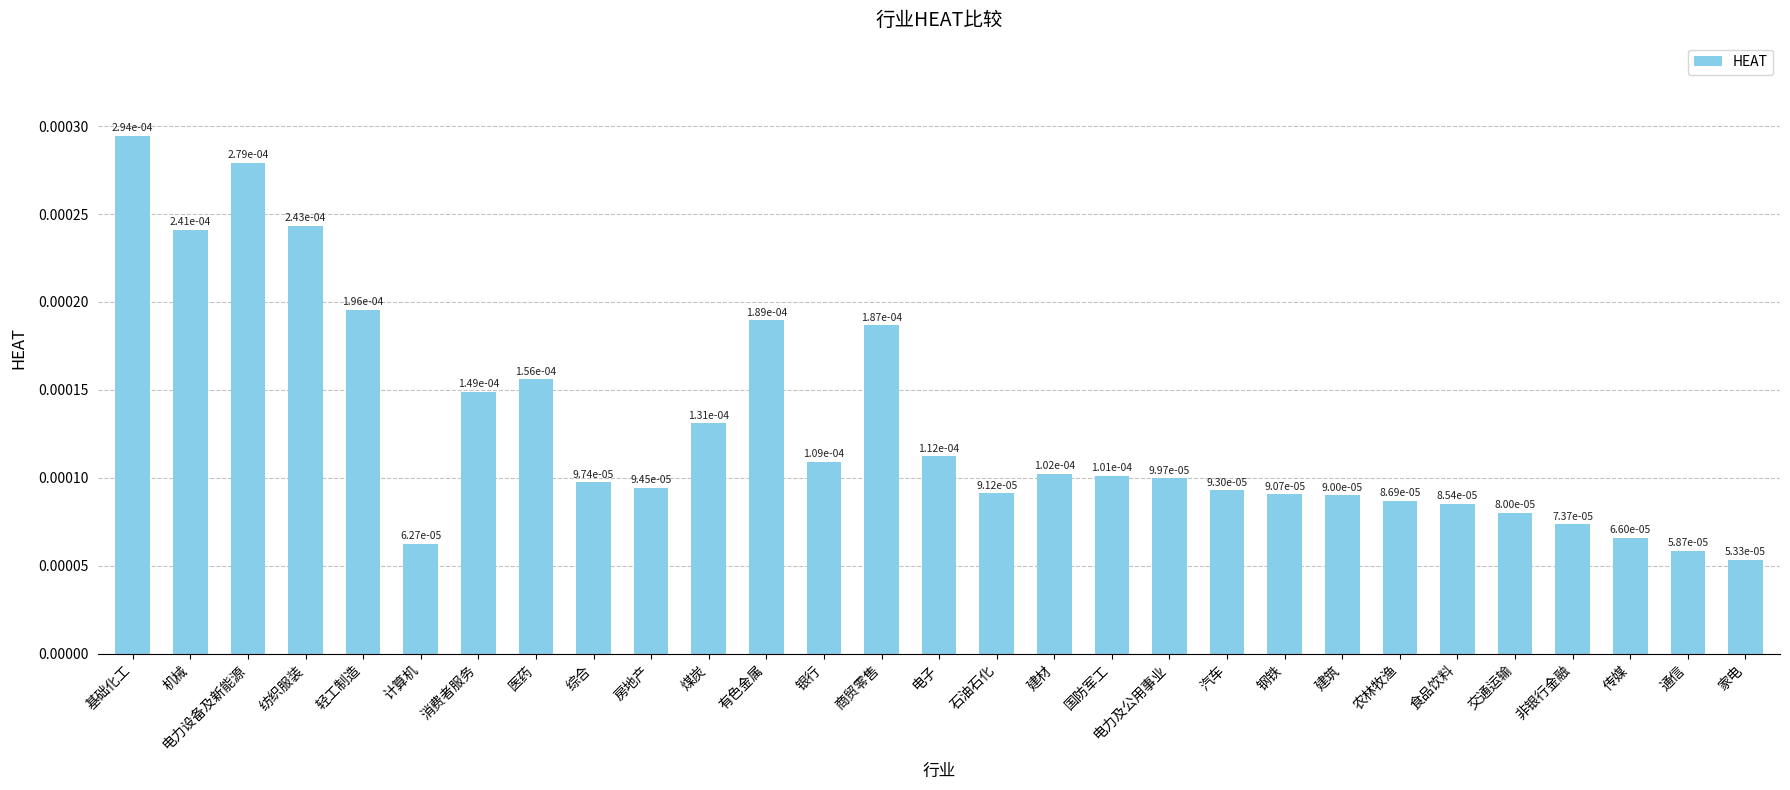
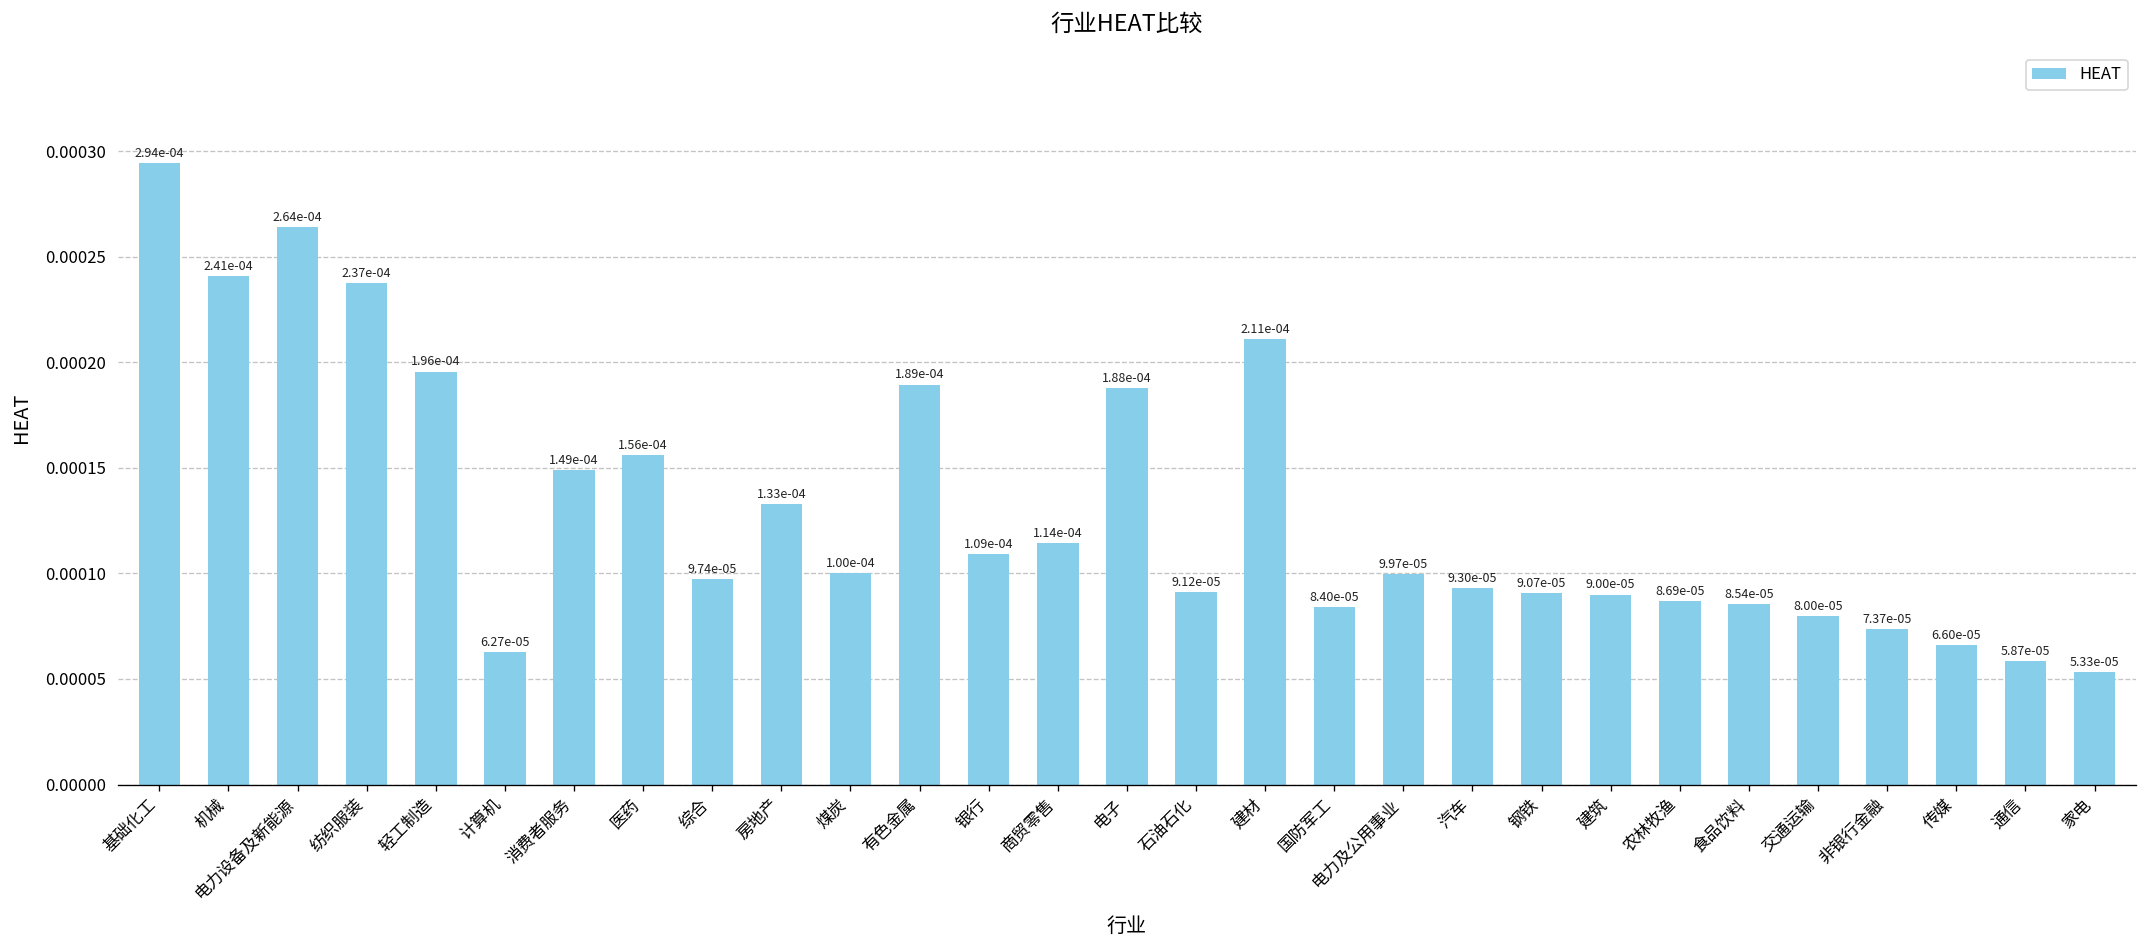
电力设备及新能源: 2.79e-04 -> 2.64e-04
纺织服装: 2.43e-04 -> 2.37e-04
房地产: 9.45e-05 -> 1.33e-04
煤炭: 1.31e-04 -> 1.00e-04
商贸零售: 1.87e-04 -> 1.14e-04
电子: 1.12e-04 -> 1.88e-04
建材: 1.02e-04 -> 2.11e-04
国防军工: 1.01e-04 -> 8.40e-05
